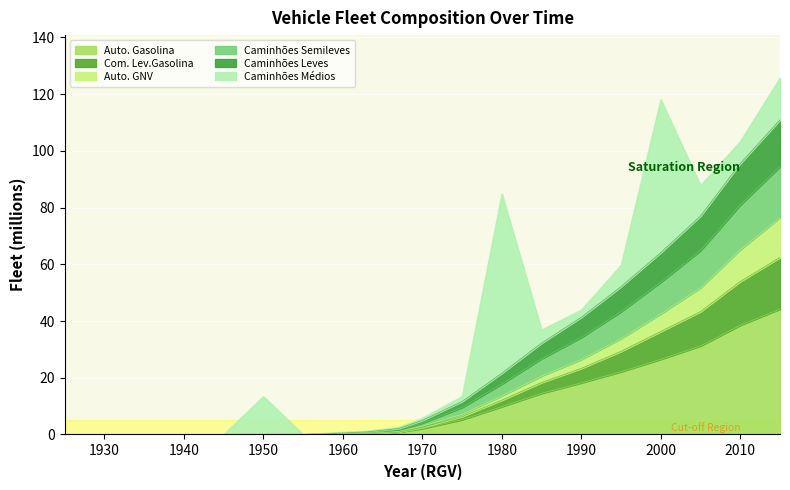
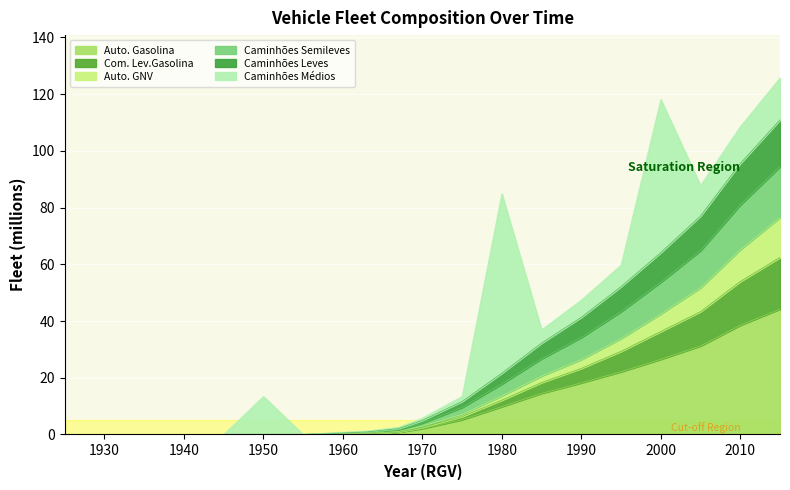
Caminhões Médios, 1990: 3 -> 6
Caminhões Médios, 2010: 8 -> 13
